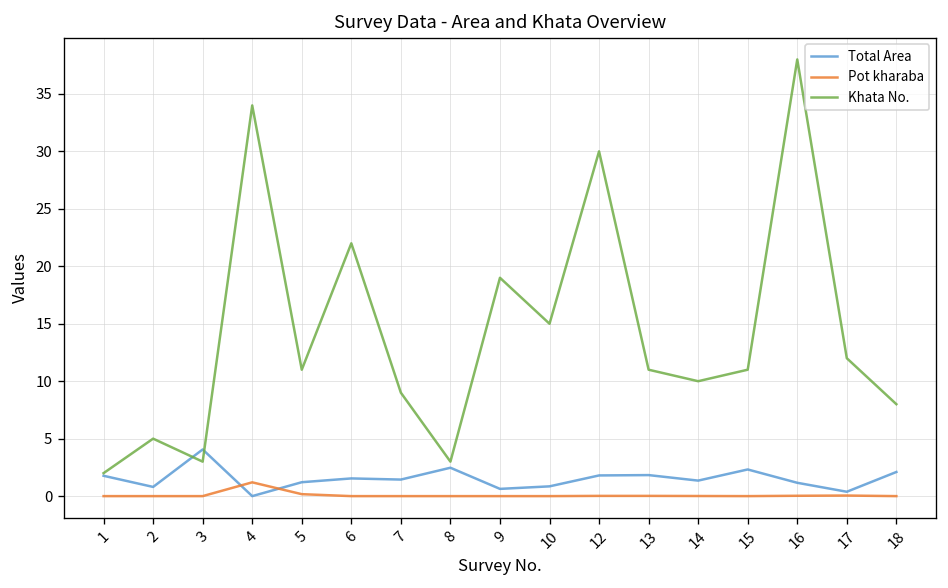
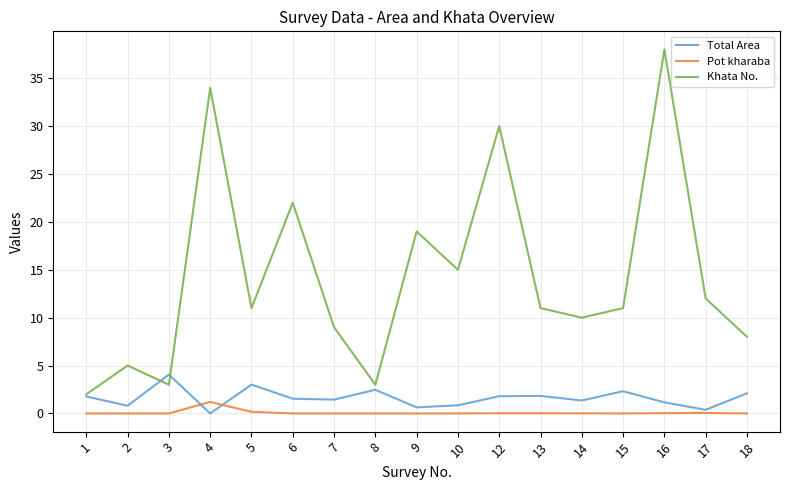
Total Area, 5: 1 -> 3
